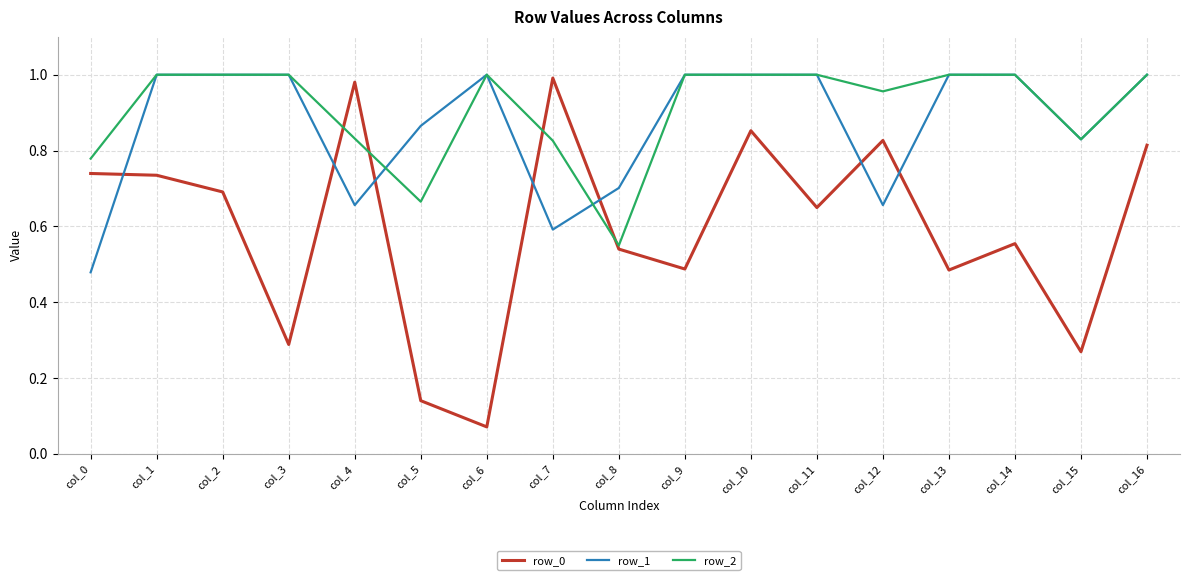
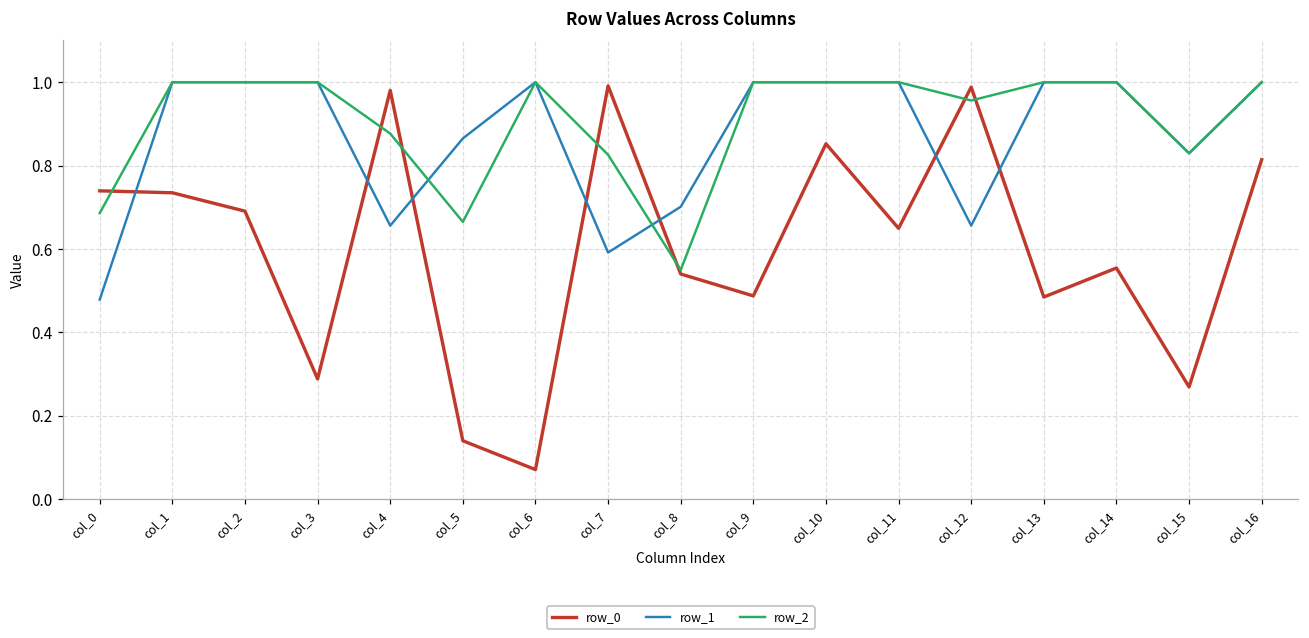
row_2, col_0: 0.78 -> 0.69
row_2, col_4: 0.83 -> 0.88
row_0, col_12: 0.83 -> 0.99
